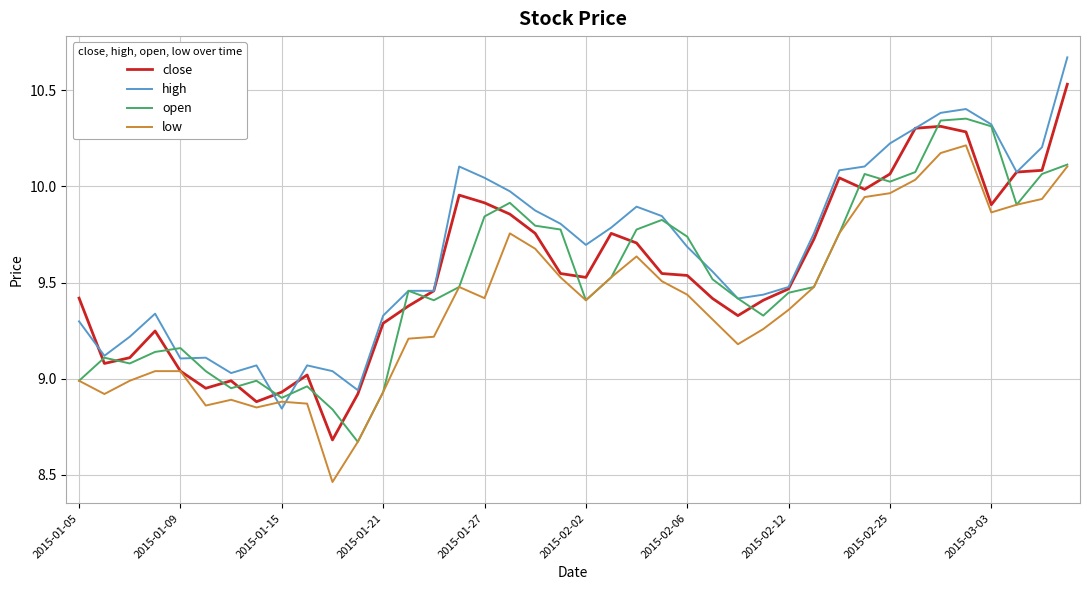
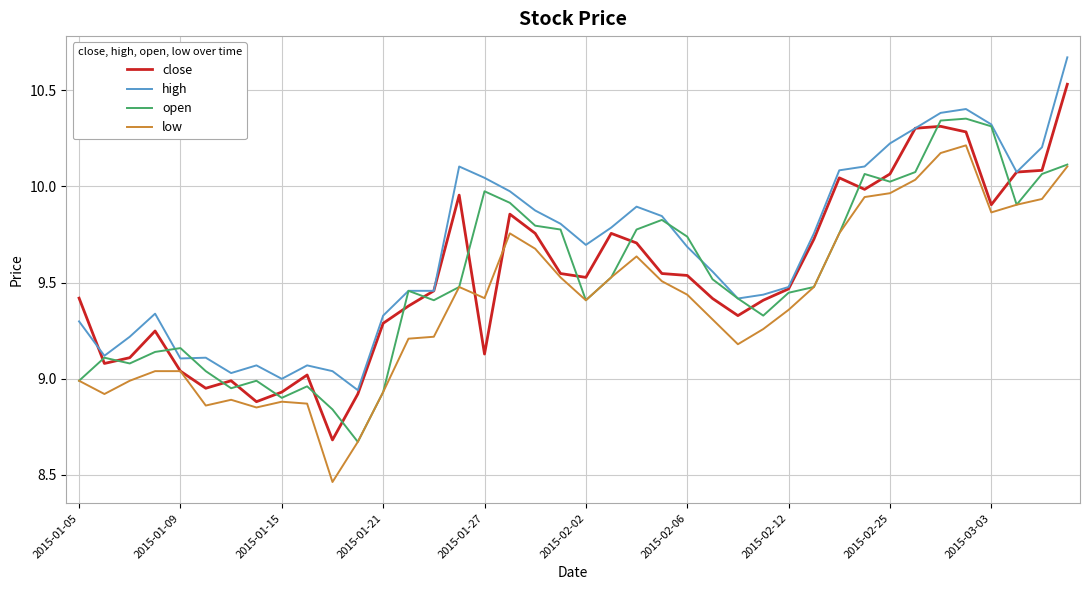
high, 2015-01-15: 8.84 -> 9.00
close, 2015-01-27: 9.92 -> 9.13
open, 2015-01-27: 9.84 -> 9.98
